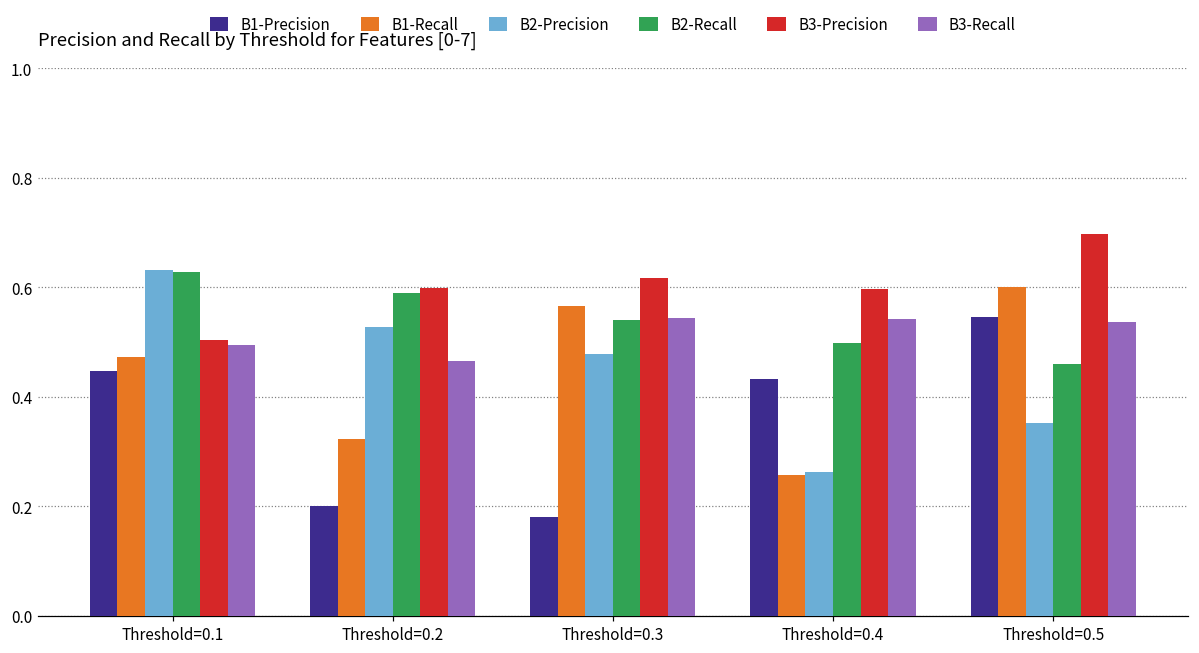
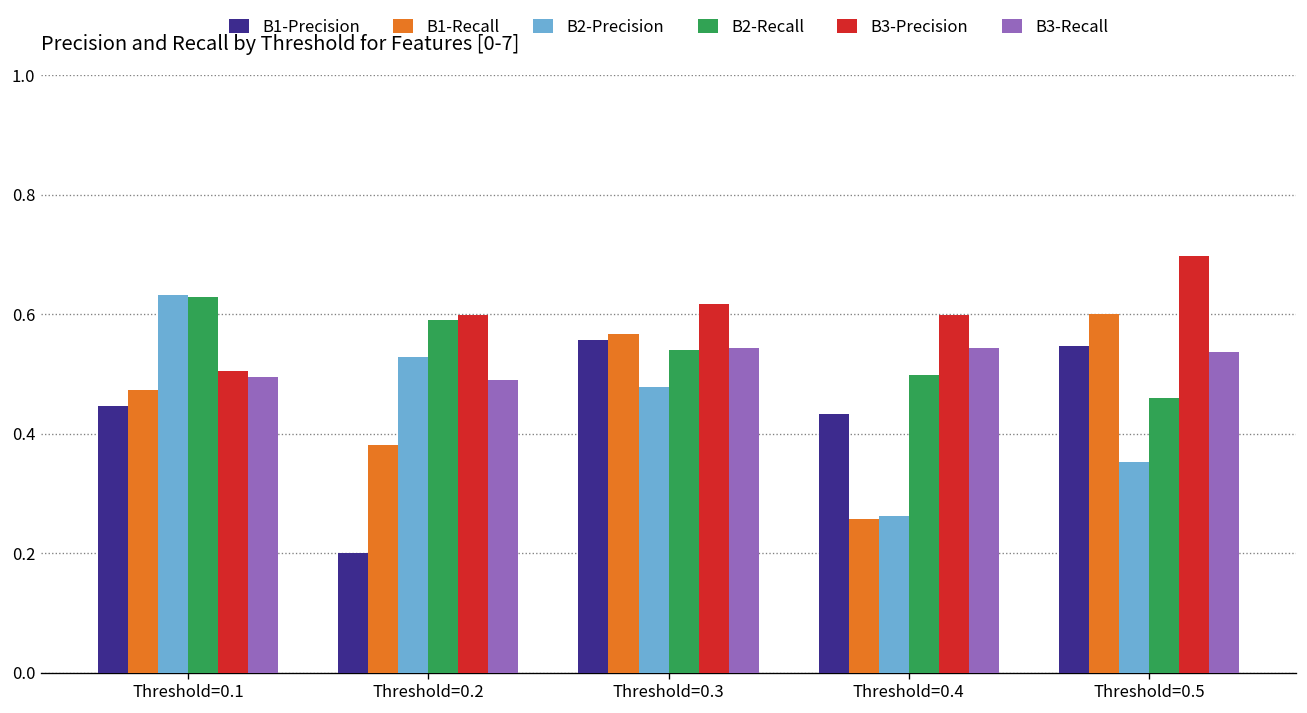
B1-Recall, Threshold=0.2: 0.32 -> 0.38
B3-Recall, Threshold=0.2: 0.46 -> 0.49
B1-Precision, Threshold=0.3: 0.18 -> 0.56
